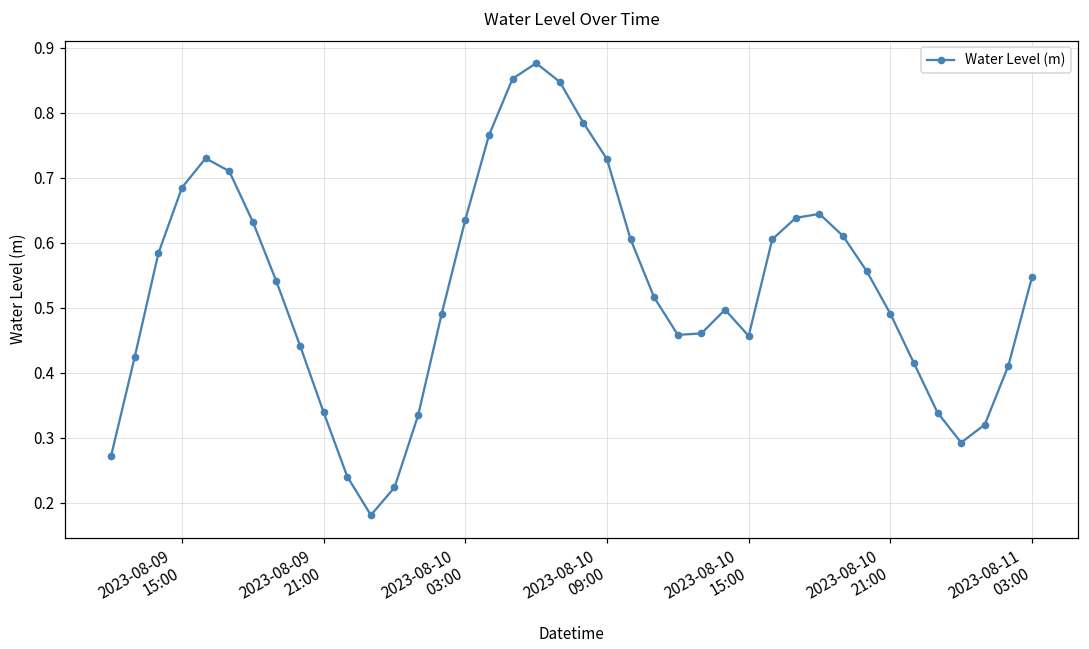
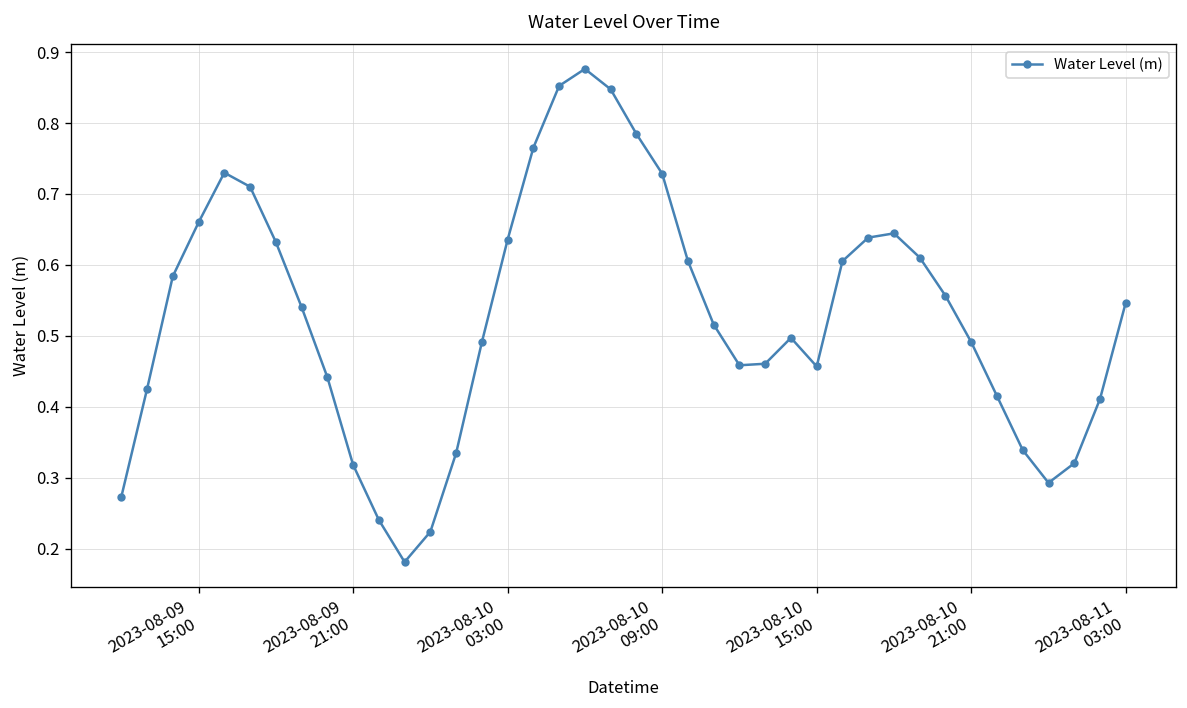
2023-08-09 15:00: 0.69 -> 0.66
2023-08-09 21:00: 0.34 -> 0.32
